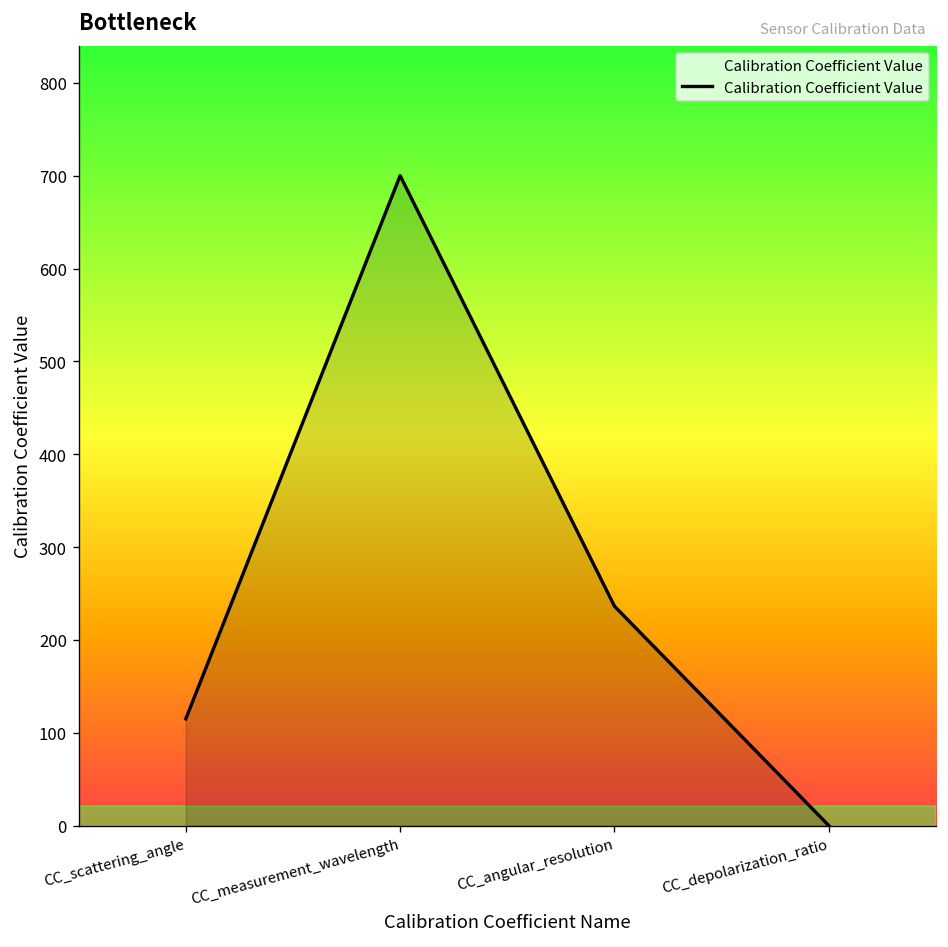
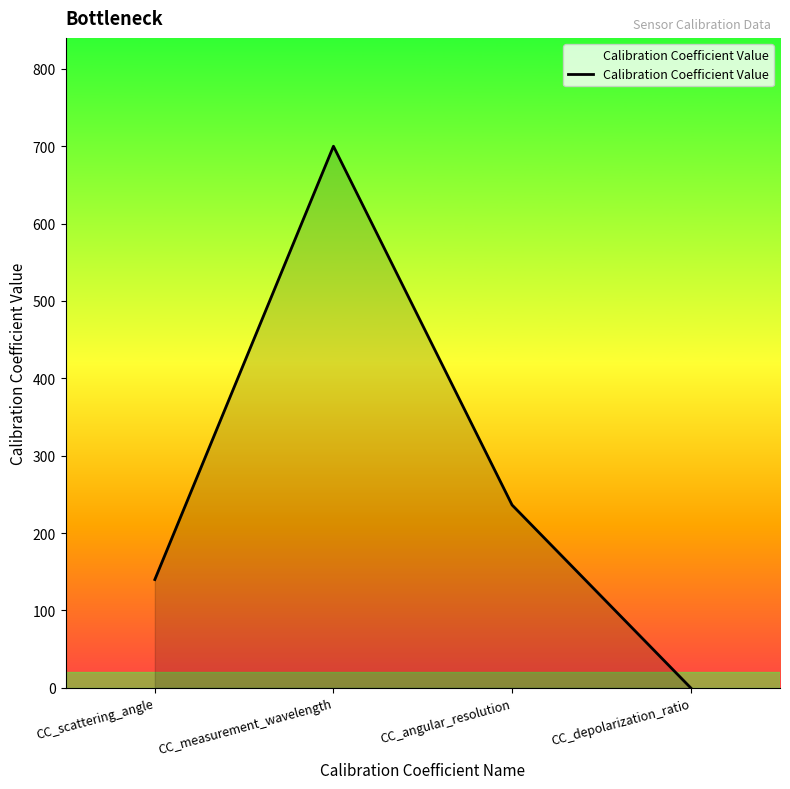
CC_scattering_angle: 120 -> 140
